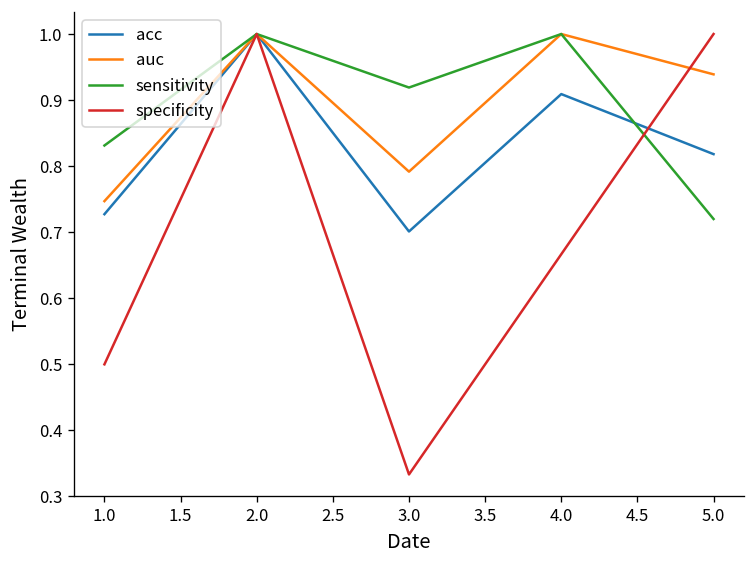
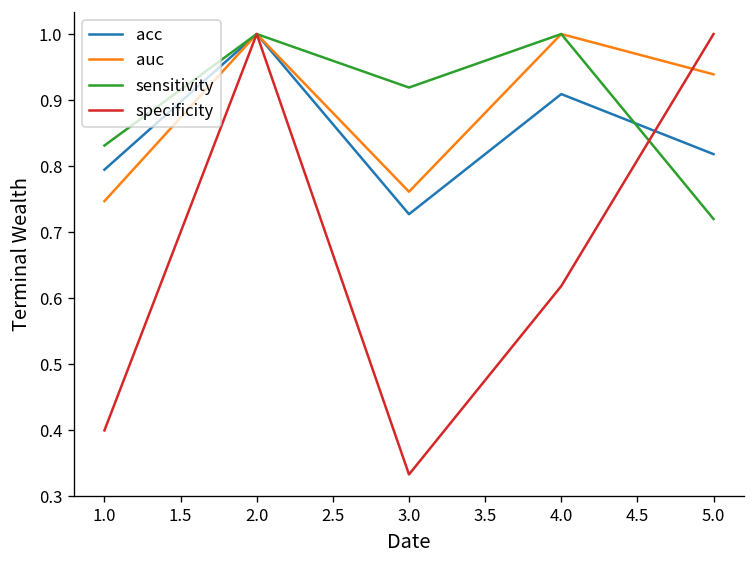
acc, 1.0: 0.73 -> 0.79
specificity, 1.0: 0.5 -> 0.4
acc, 3.0: 0.70 -> 0.73
auc, 3.0: 0.79 -> 0.76
specificity, 4.0: 0.67 -> 0.62
